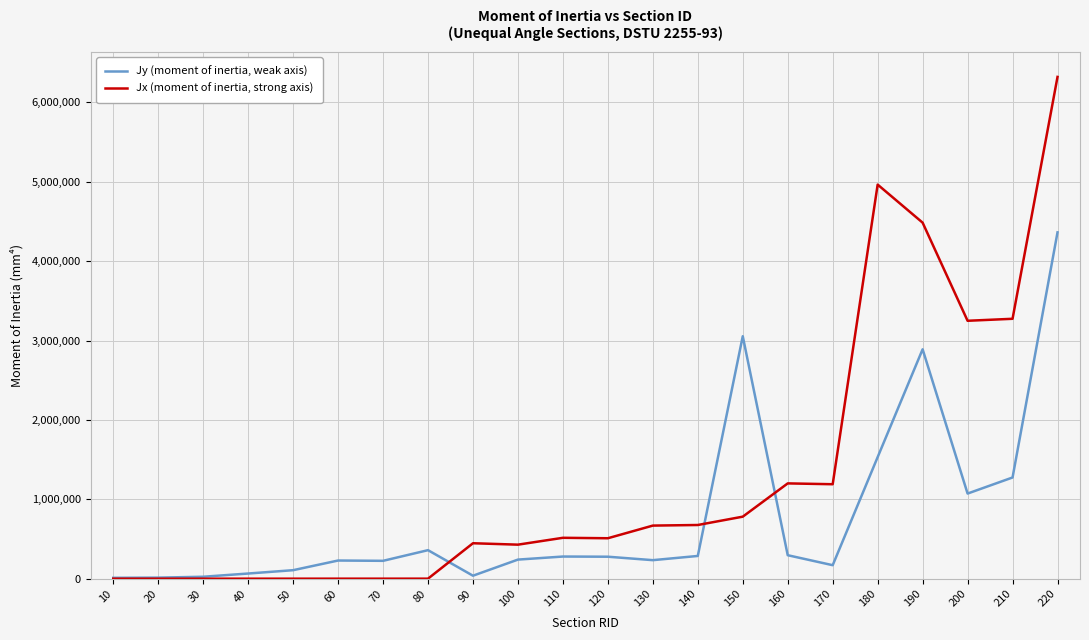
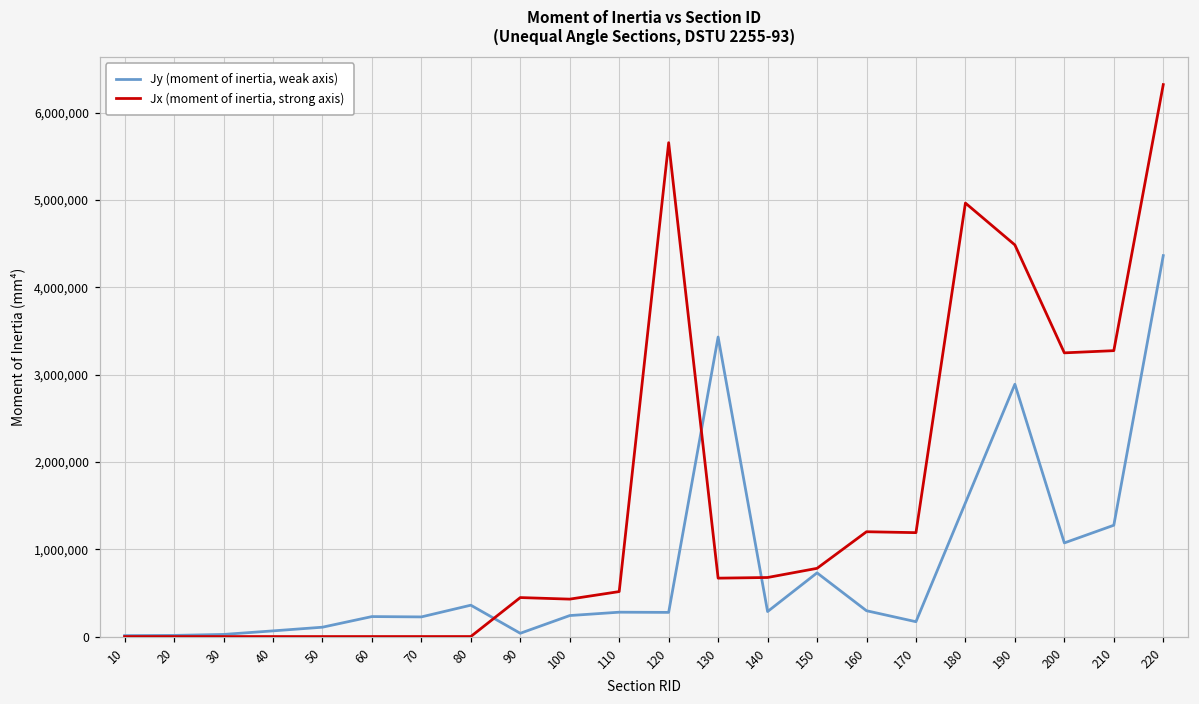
Jx (moment of inertia, strong axis), 120: 500,000 -> 5,700,000
Jy (moment of inertia, weak axis), 130: 200,000 -> 3,400,000
Jy (moment of inertia, weak axis), 150: 3,100,000 -> 700,000
